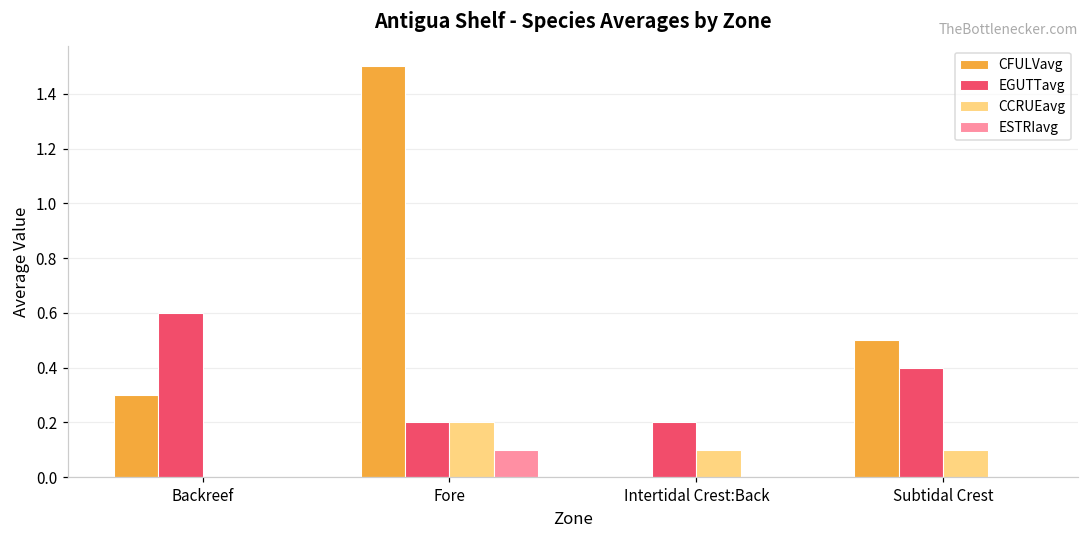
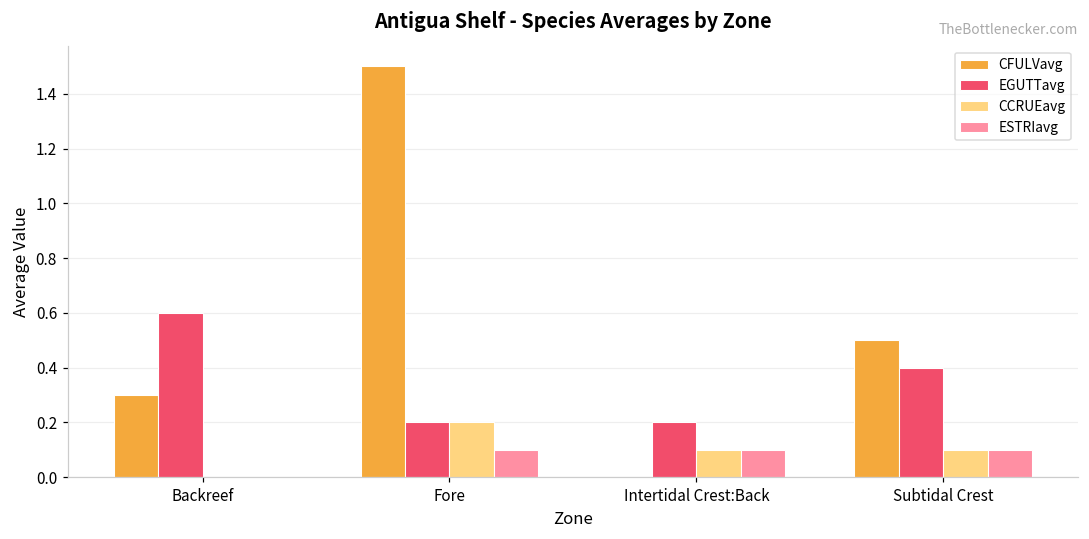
ESTRIavg, Intertidal Crest:Back: 0.0 -> 0.1
ESTRIavg, Subtidal Crest: 0.0 -> 0.1
